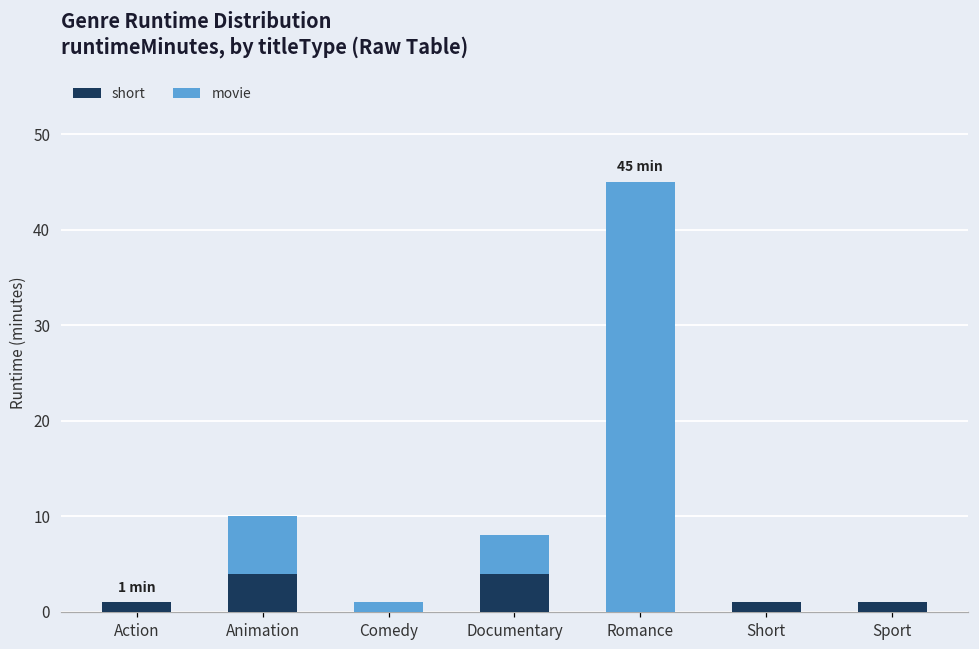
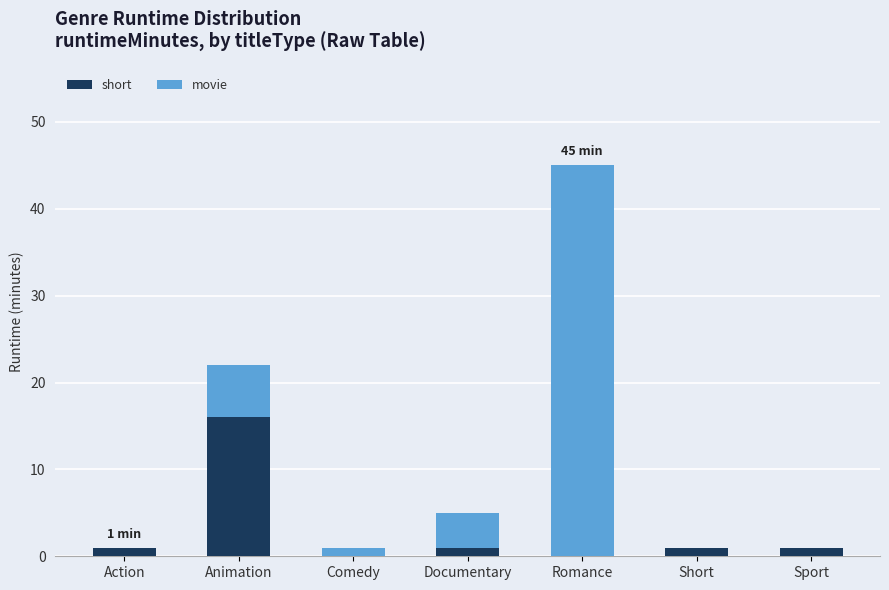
short, Animation: 4 -> 16
short, Documentary: 4 -> 1
